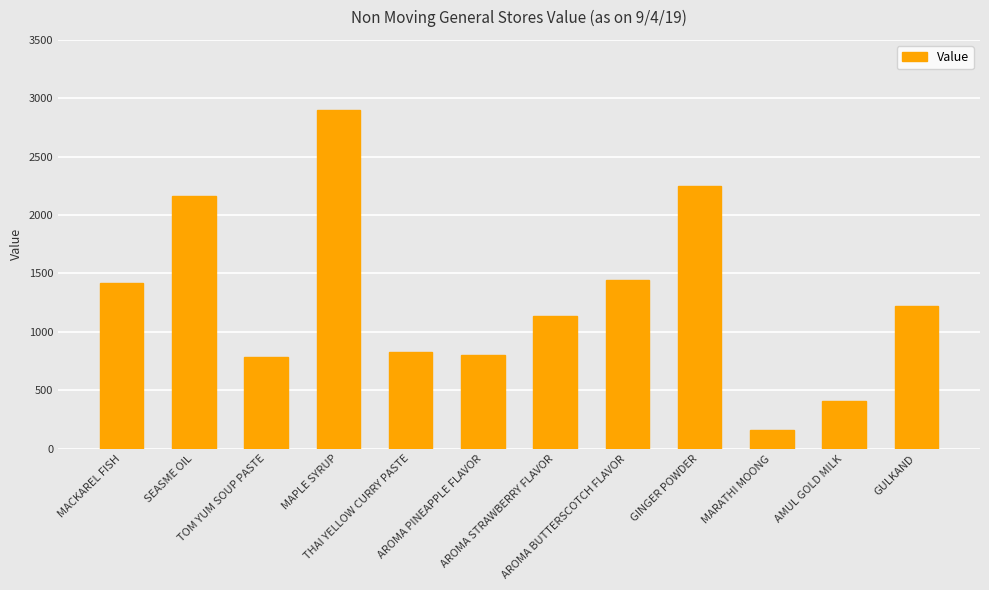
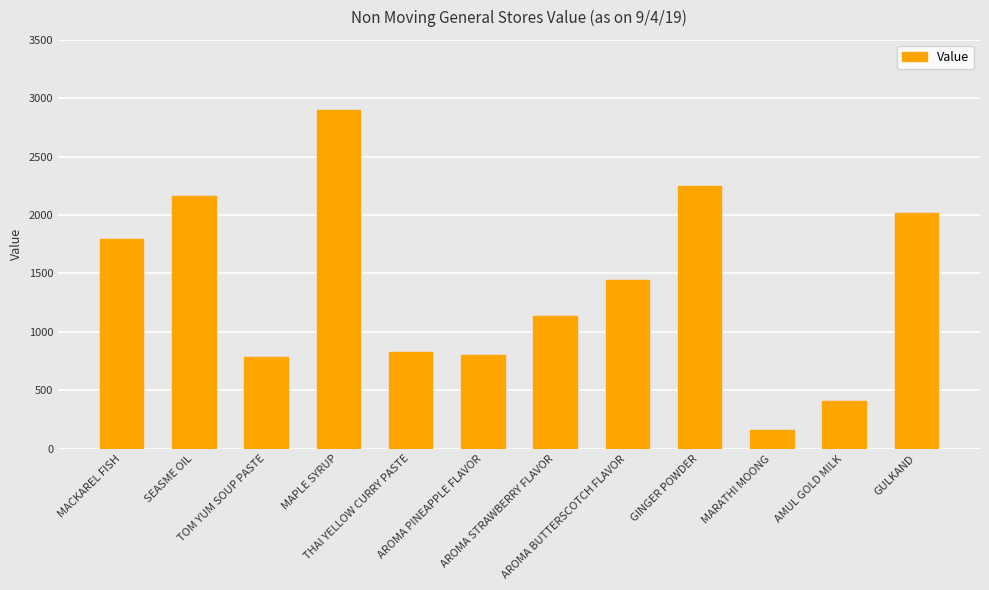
MACKAREL FISH: 1420 -> 1800
GULKAND: 1220 -> 2020
